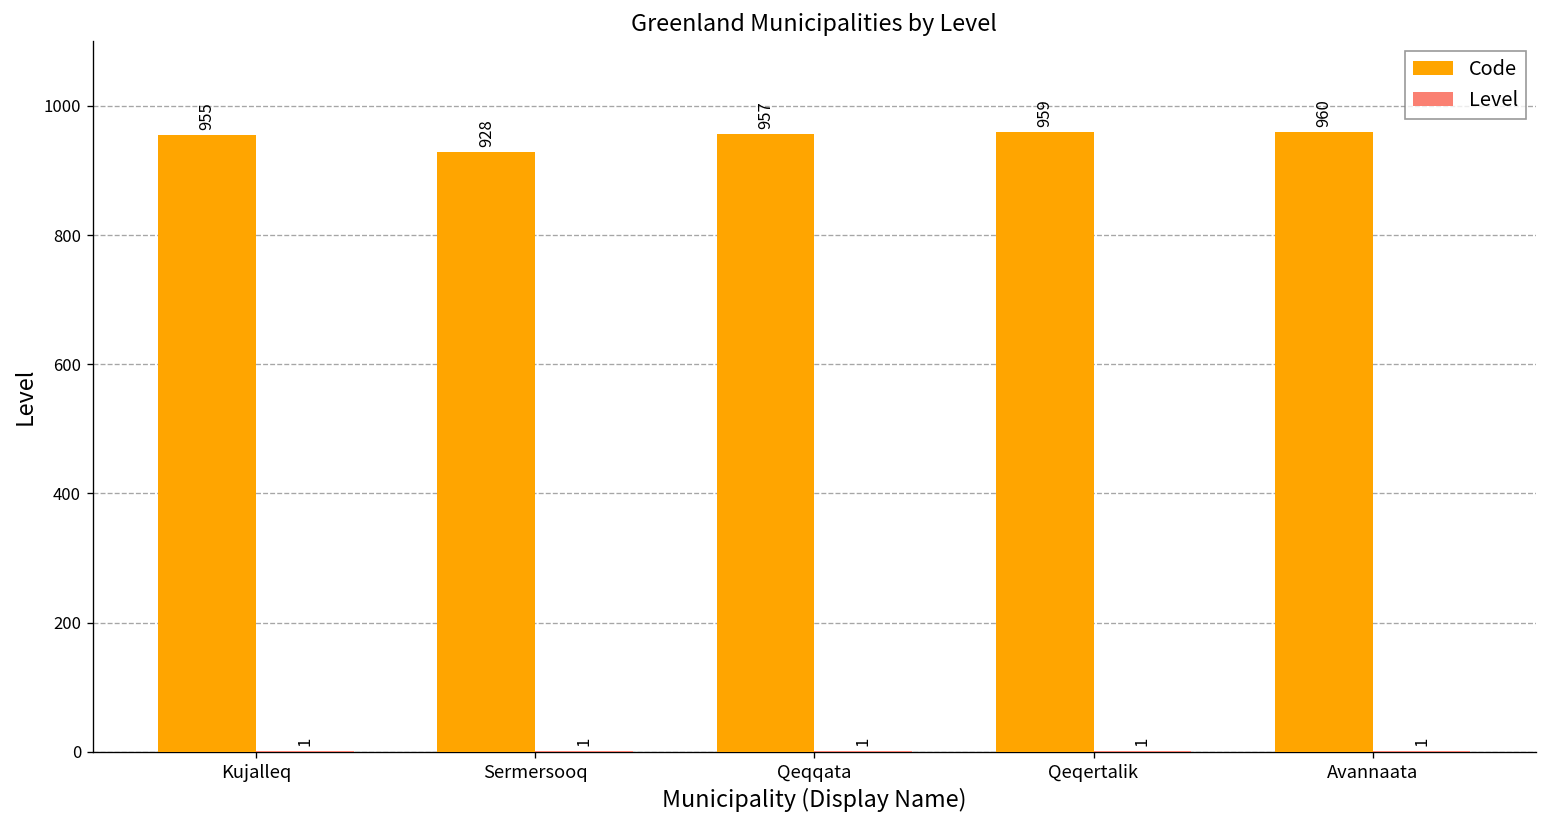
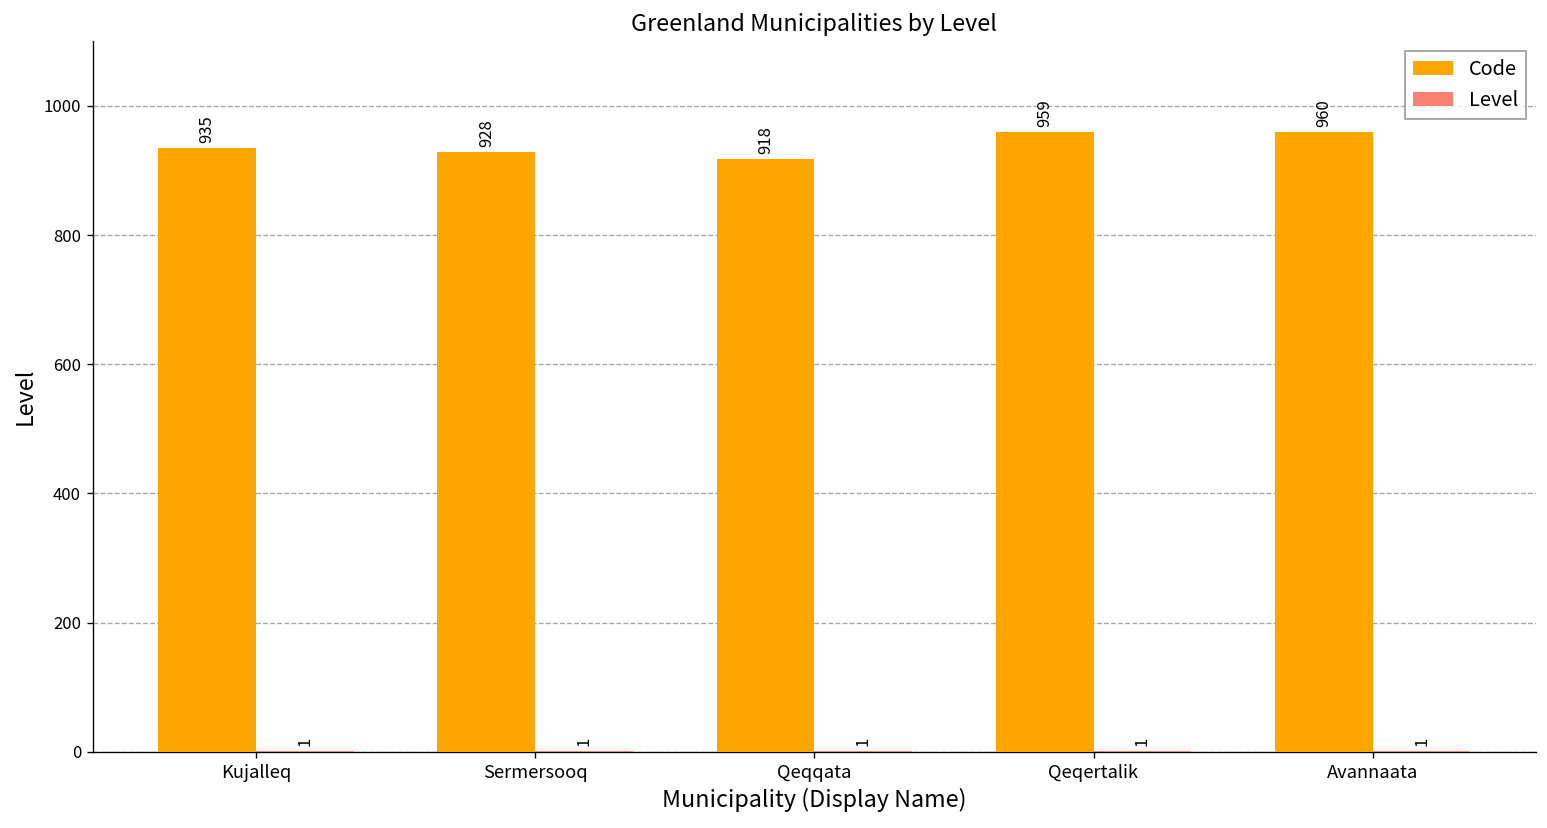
Code, Kujalleq: 955 -> 935
Code, Qeqqata: 957 -> 918
